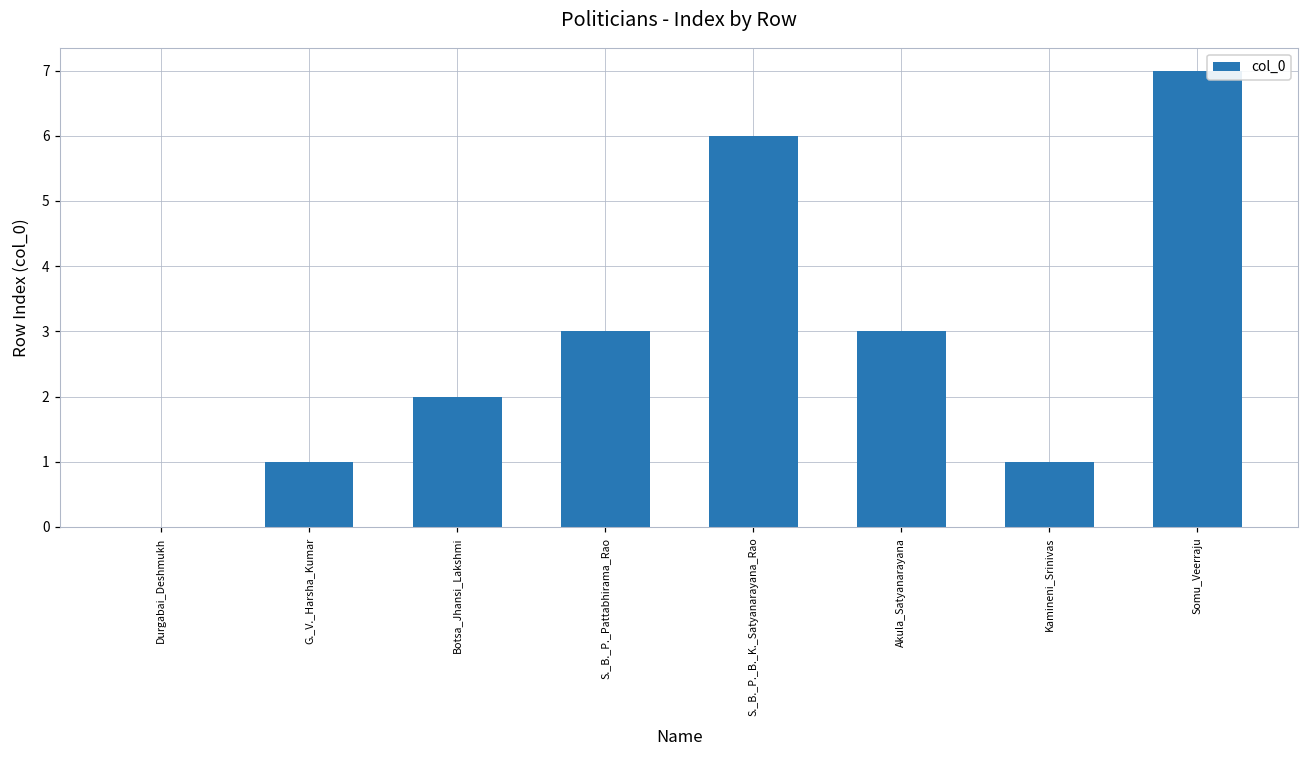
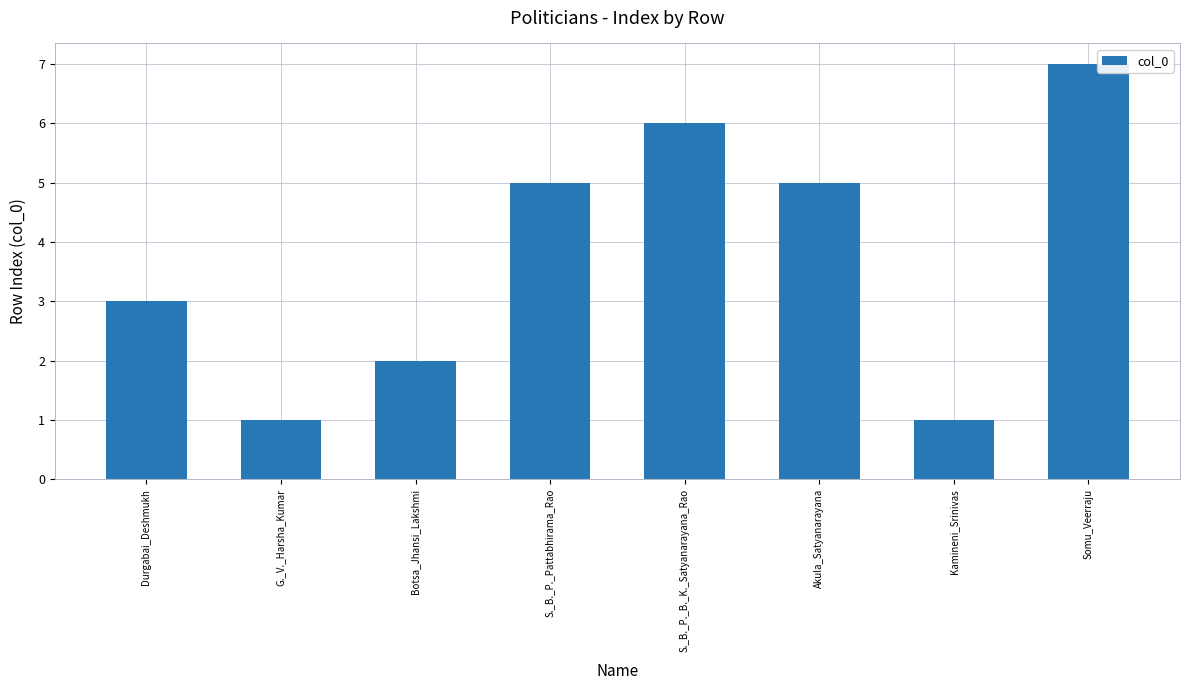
Durgabai_Deshmukh: 0 -> 3
S._B._P._Pattabhirama_Rao: 3 -> 5
Akula_Satyanarayana: 3 -> 5
